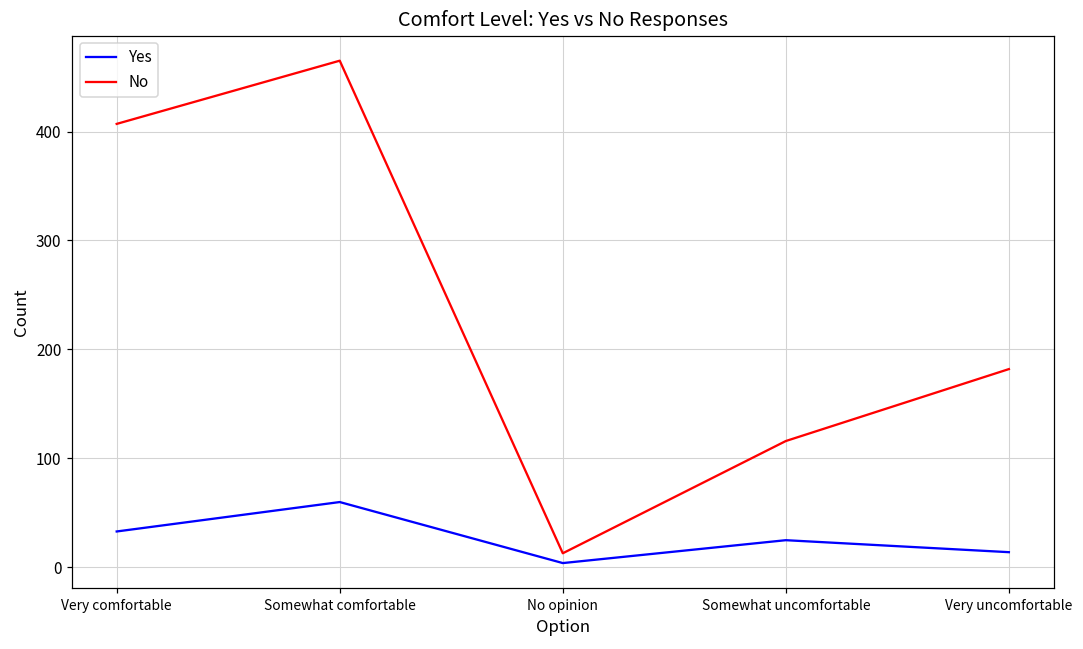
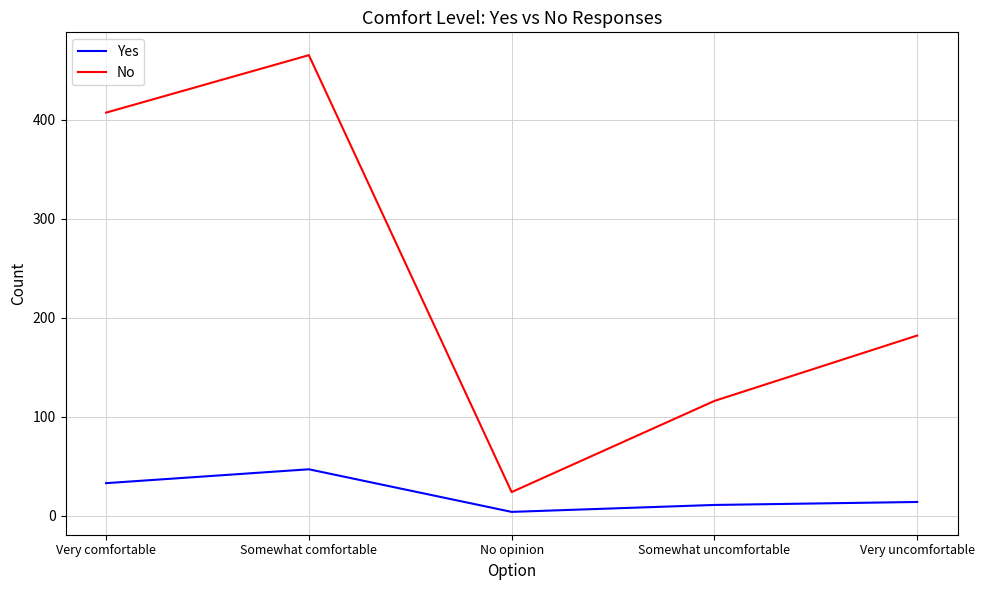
Yes, Somewhat comfortable: 60 -> 50
No, No opinion: 10 -> 20
Yes, Somewhat uncomfortable: 30 -> 10
